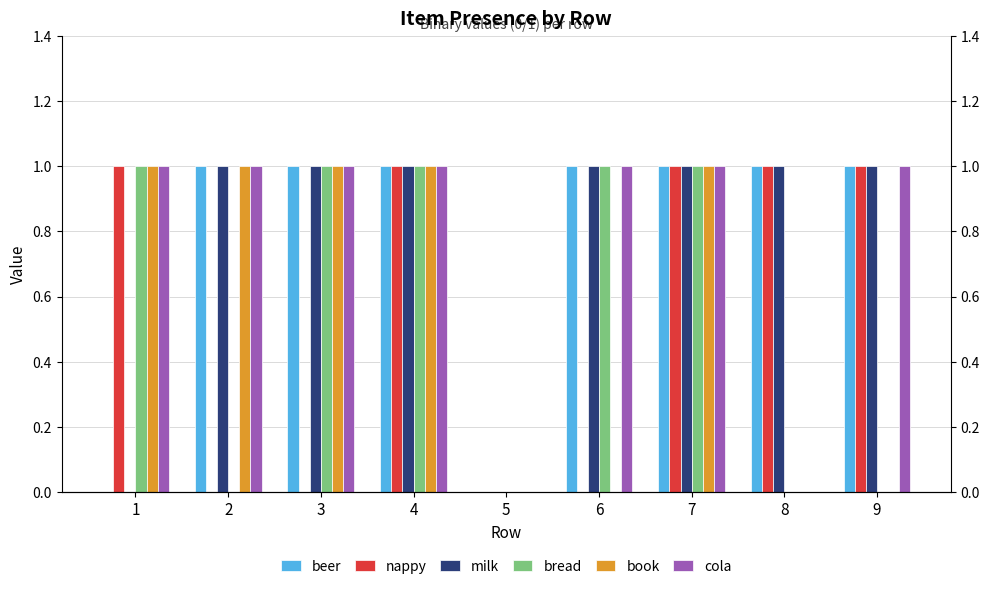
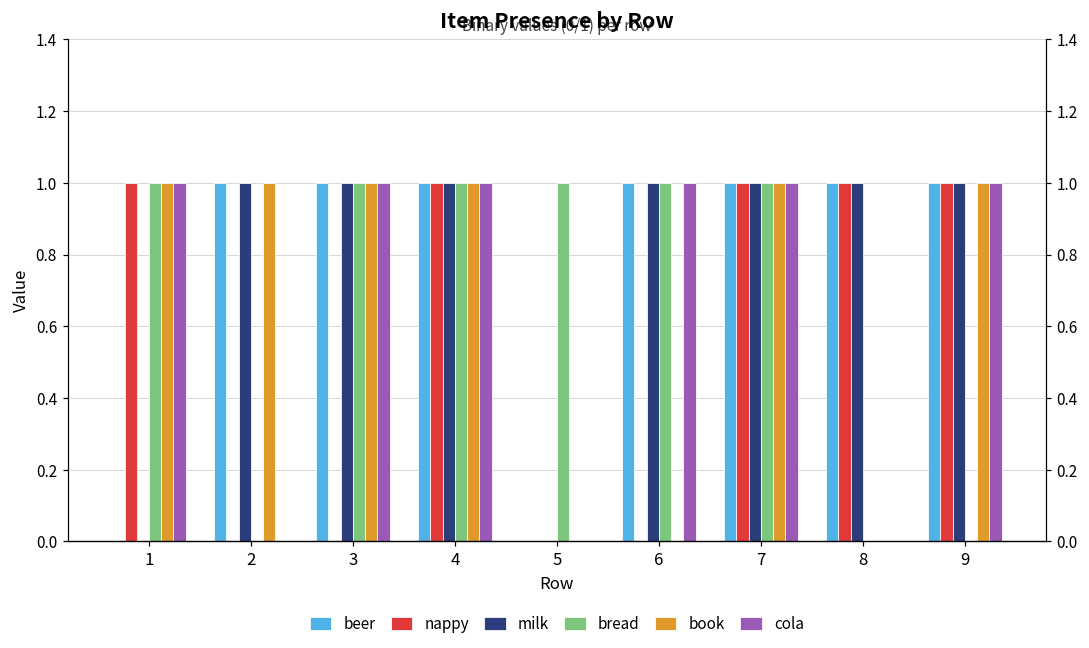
cola, 2: 1 -> 0
bread, 5: 0 -> 1
book, 9: 0 -> 1
